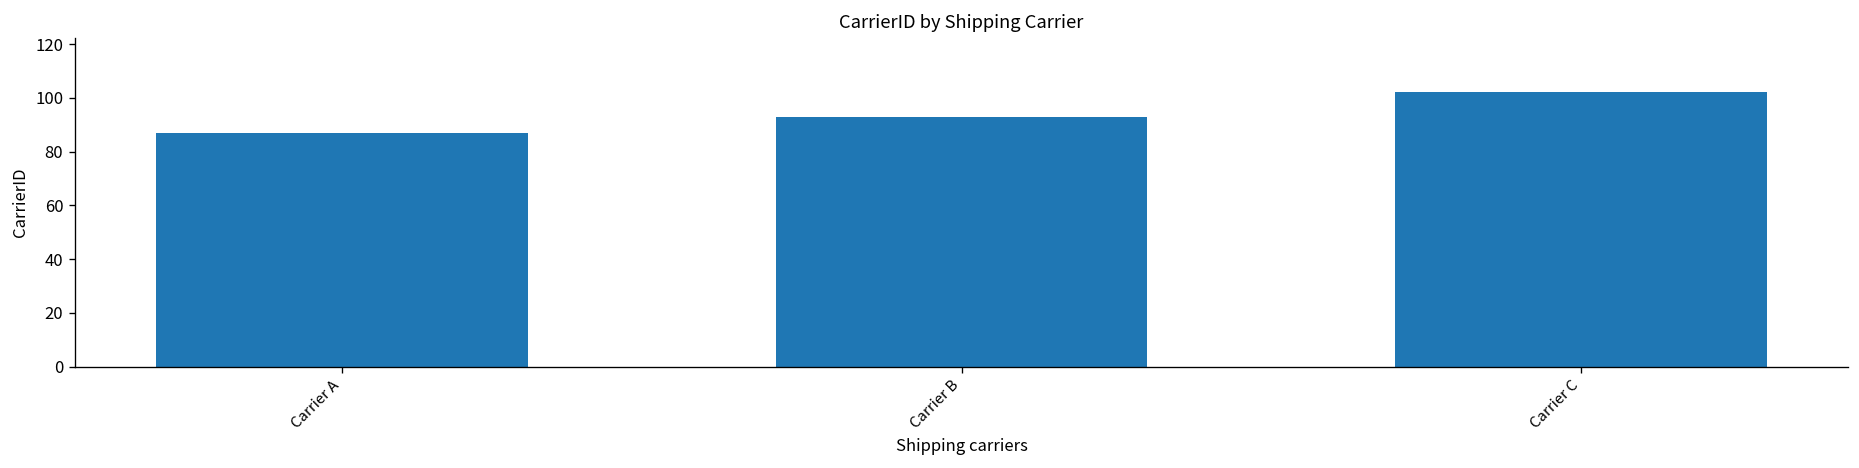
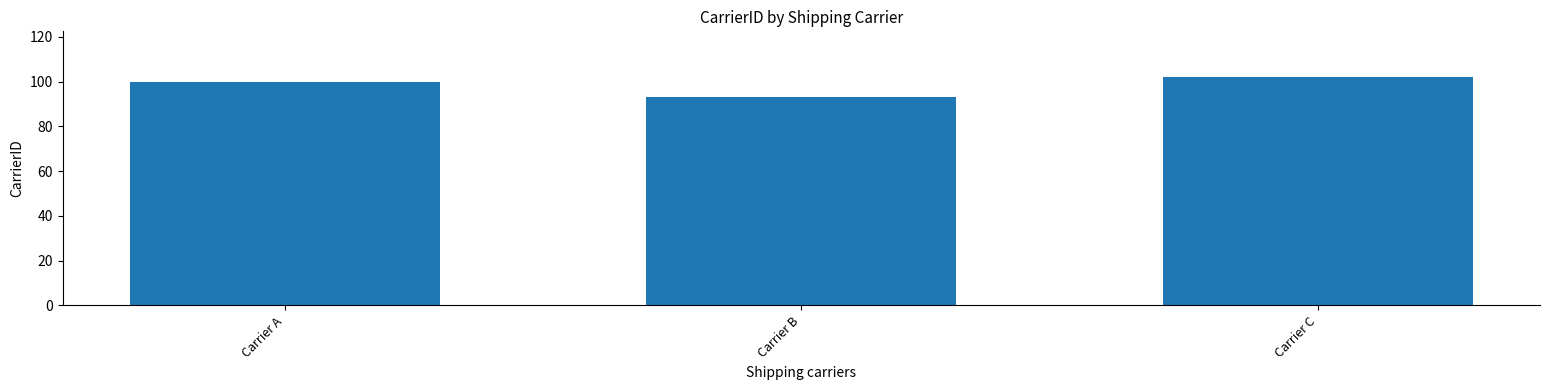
Carrier A: 87 -> 100
